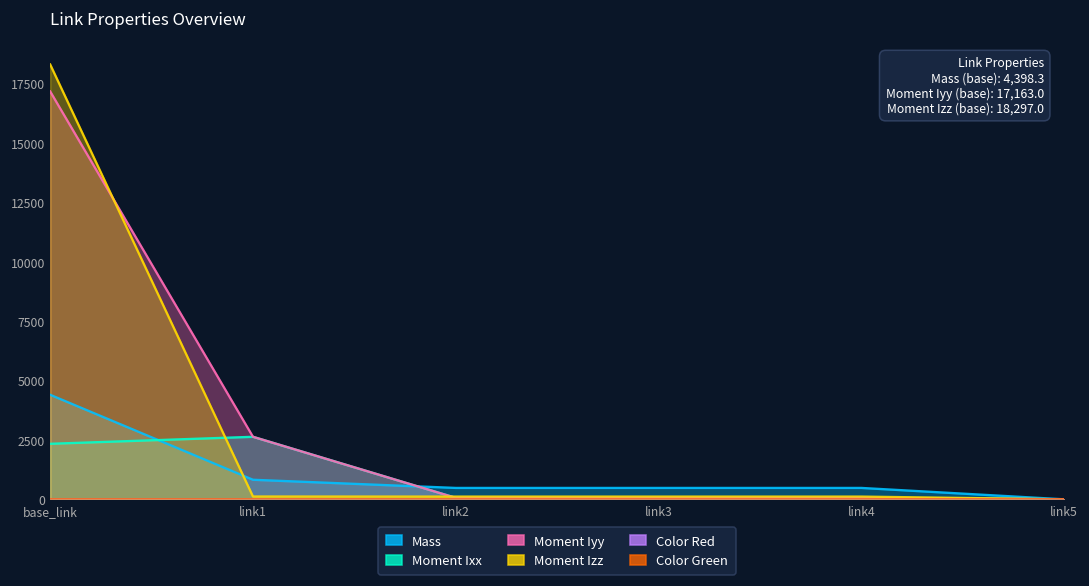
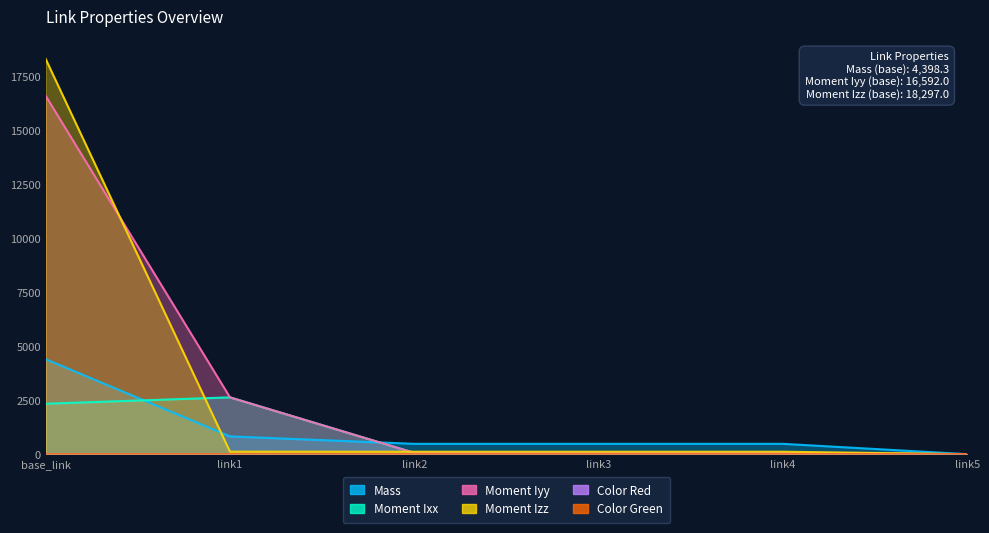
Moment Iyy, base_link: 17,163.0 -> 16,592.0
